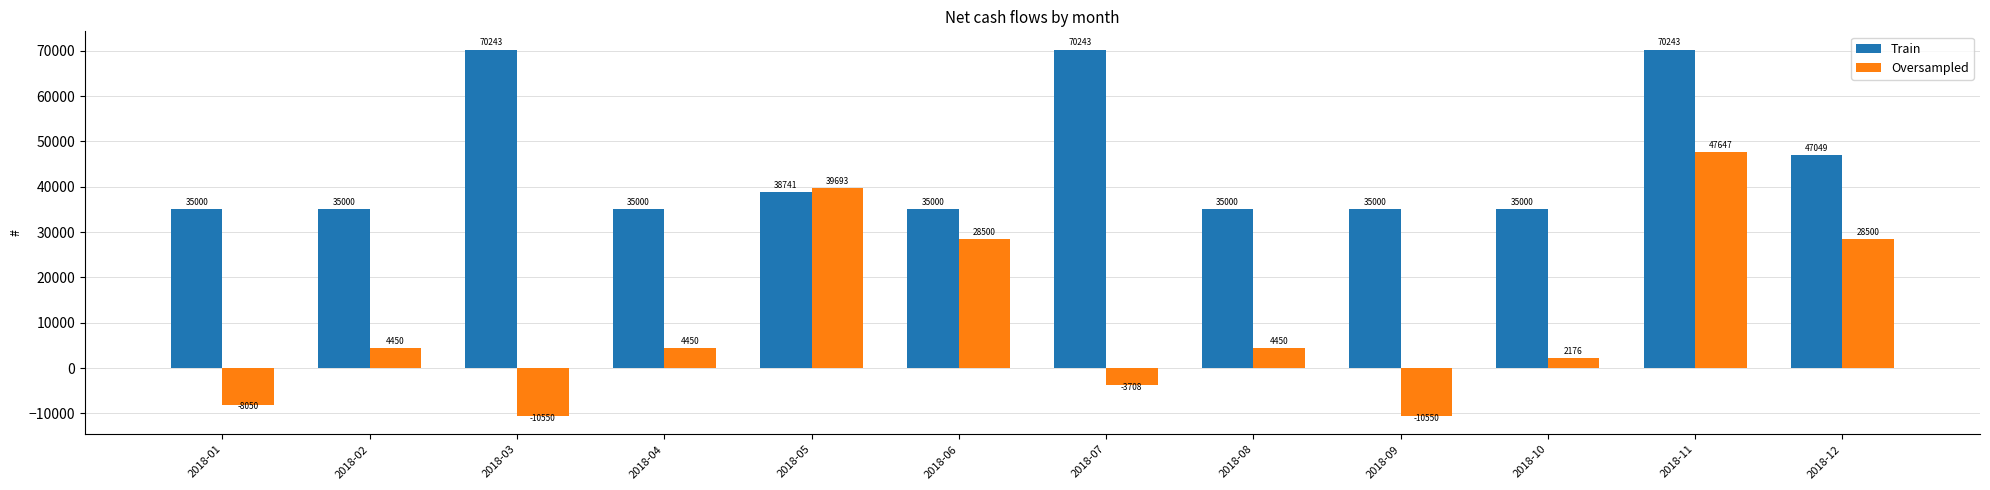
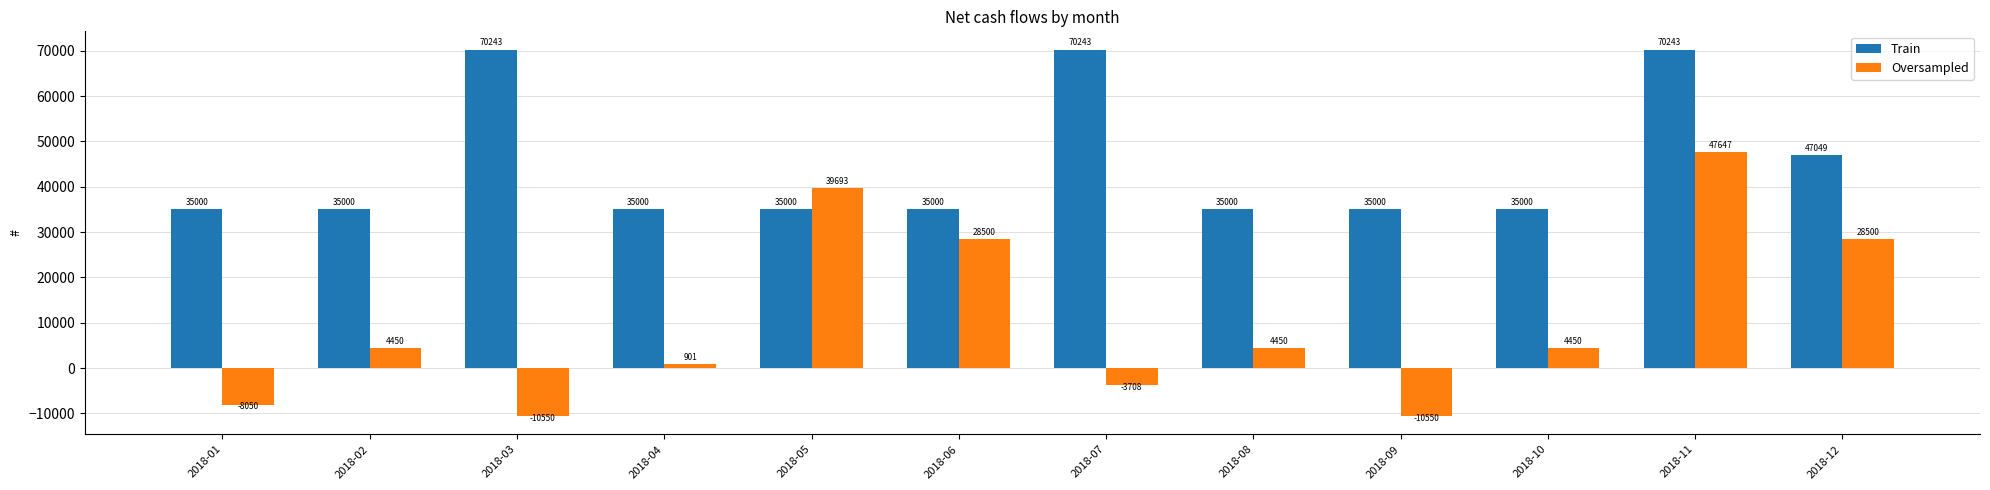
Oversampled, 2018-04: 4450 -> 901
Train, 2018-05: 38741 -> 35000
Oversampled, 2018-10: 2176 -> 4450
